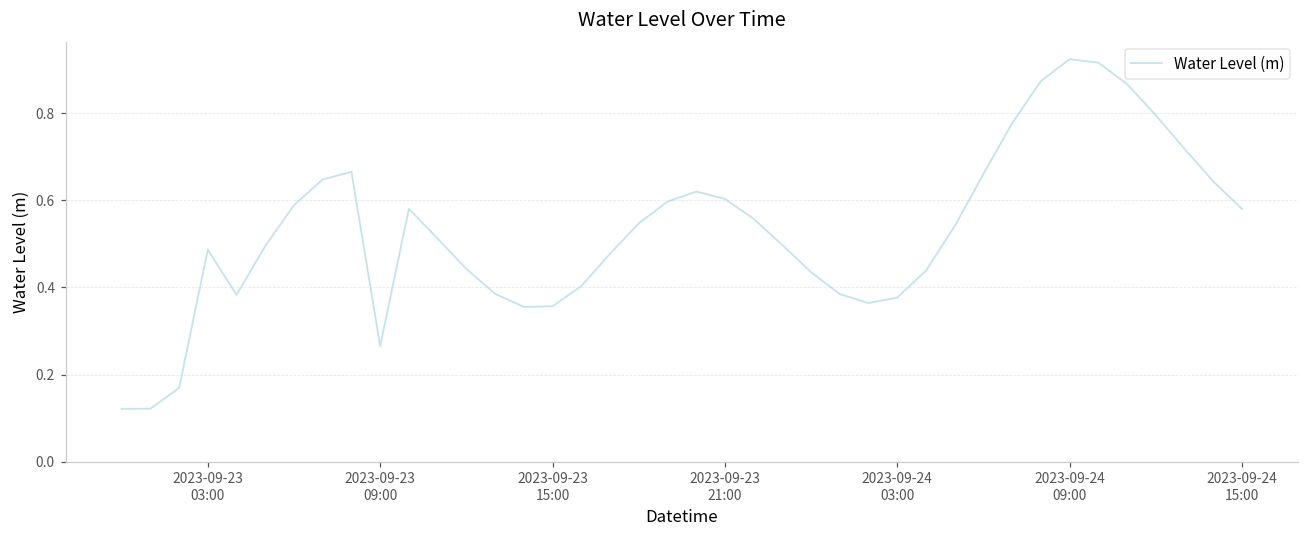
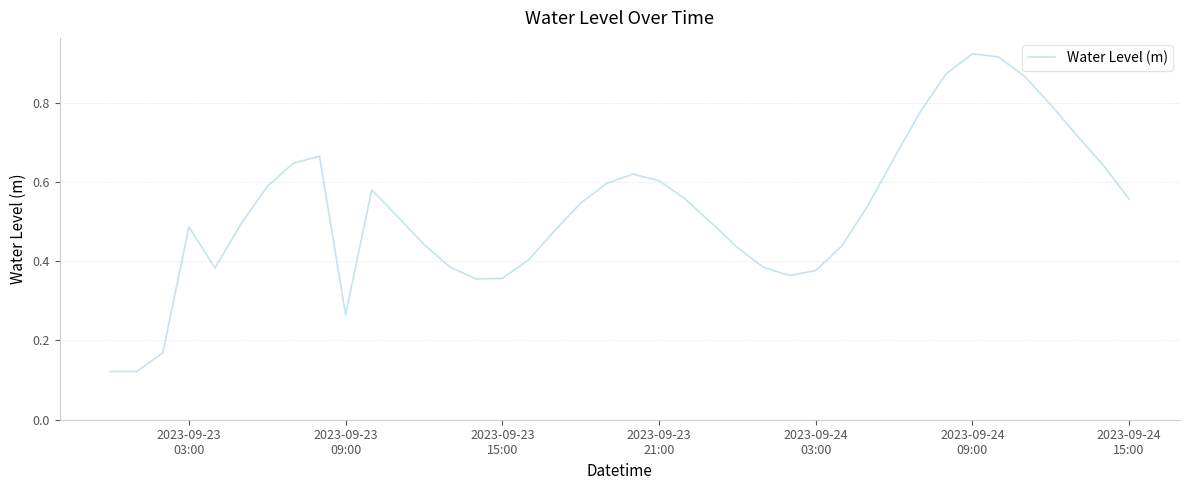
2023-09-24 15:00: 0.58 -> 0.56
